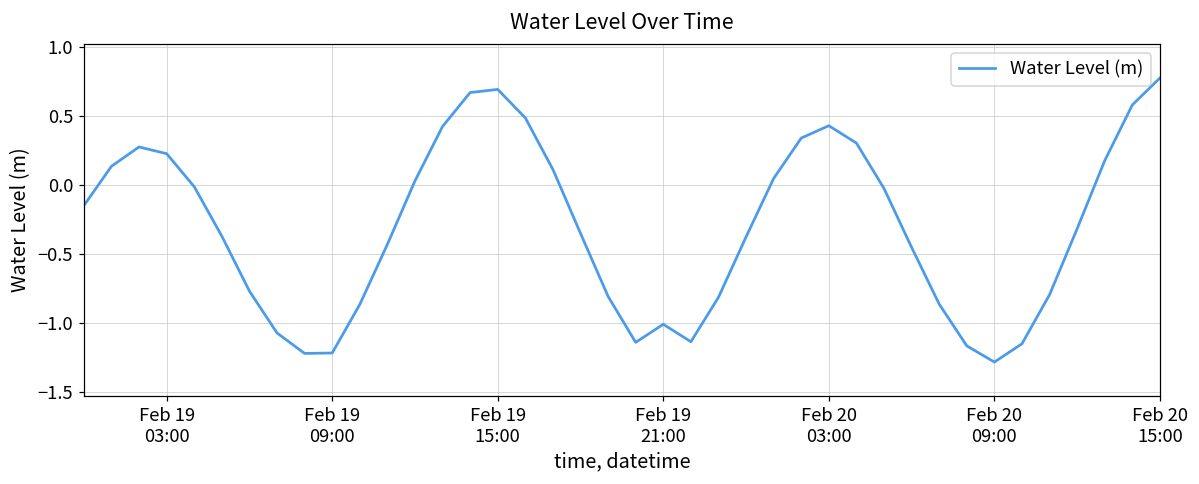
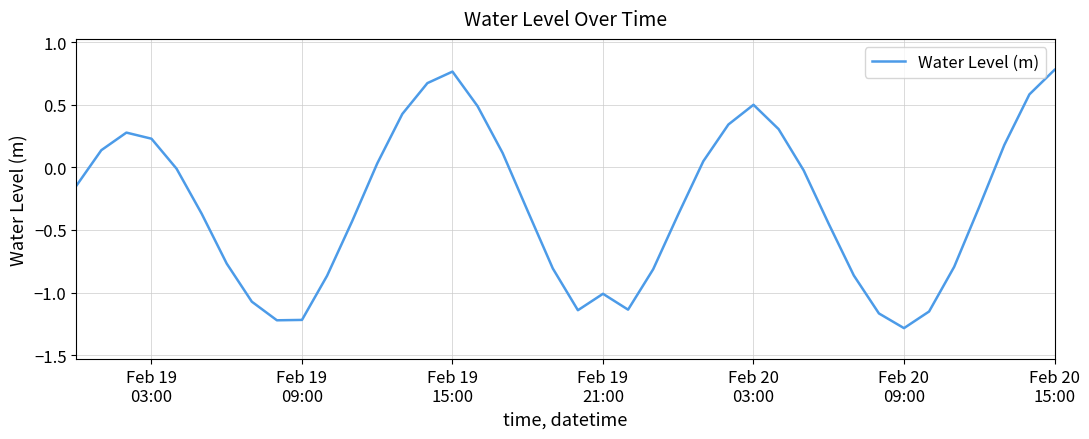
Feb 19 15:00: 0.70 -> 0.76
Feb 20 03:00: 0.43 -> 0.50
